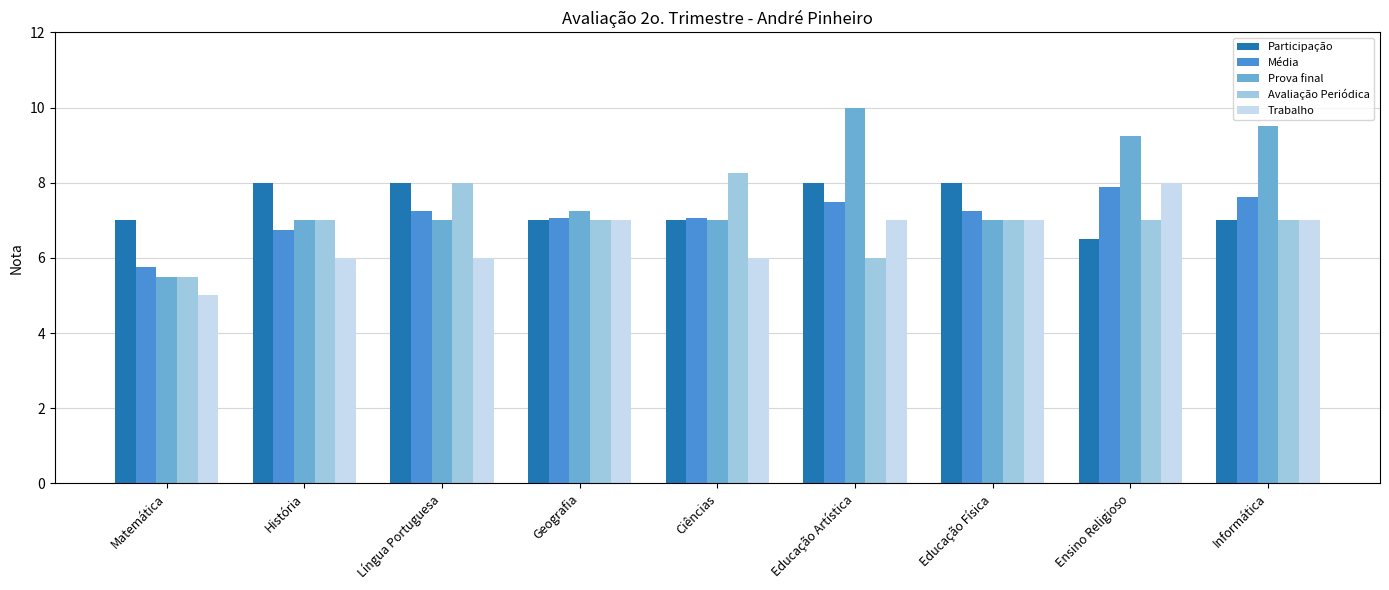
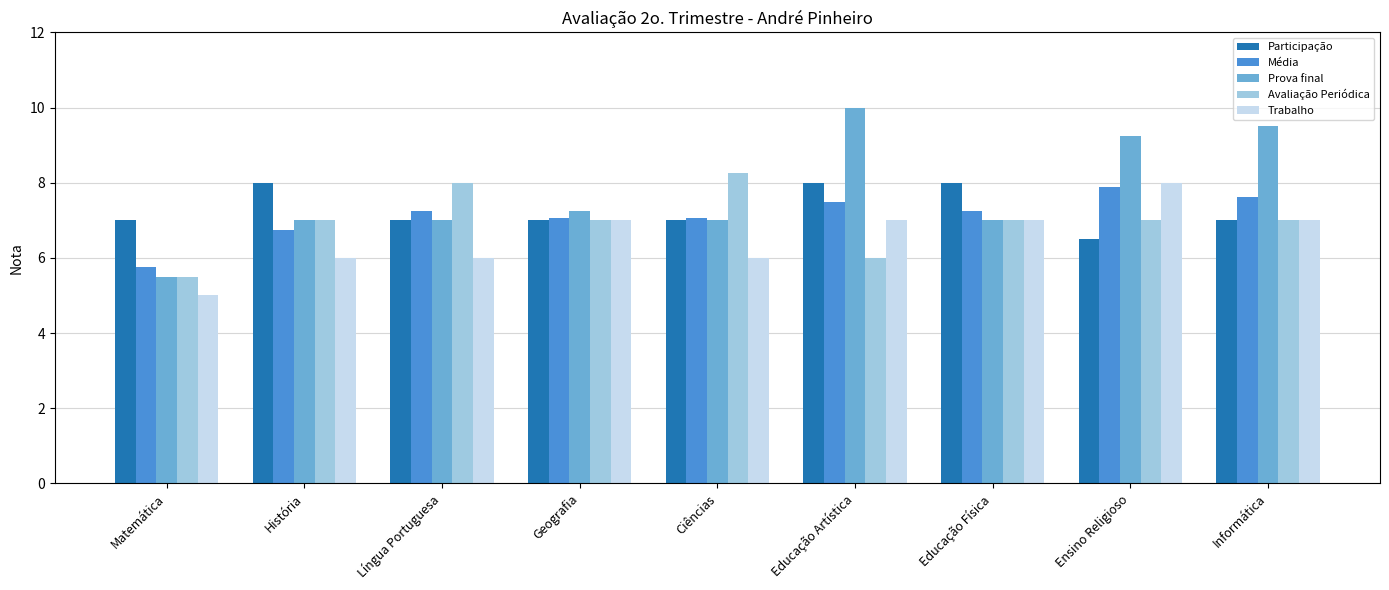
Participação, Língua Portuguesa: 8 -> 7
